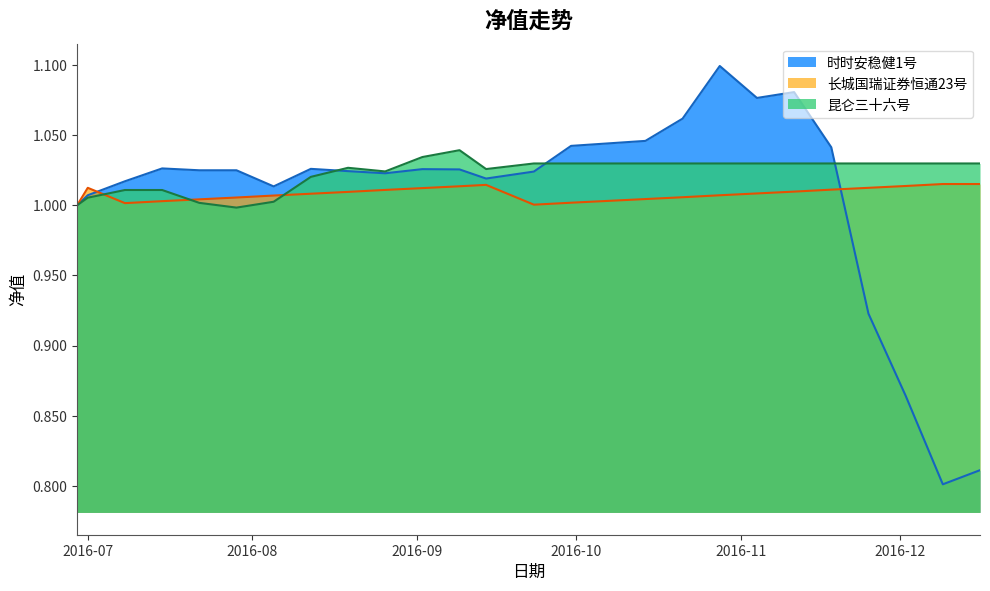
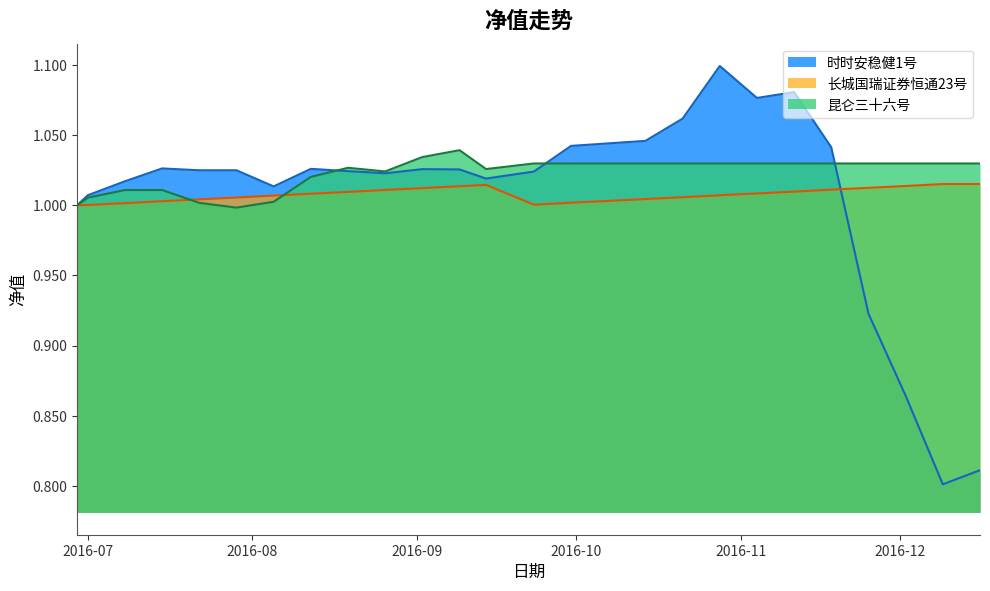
长城国瑞证券恒通23号, 2016-07: 1.012 -> 1.000
